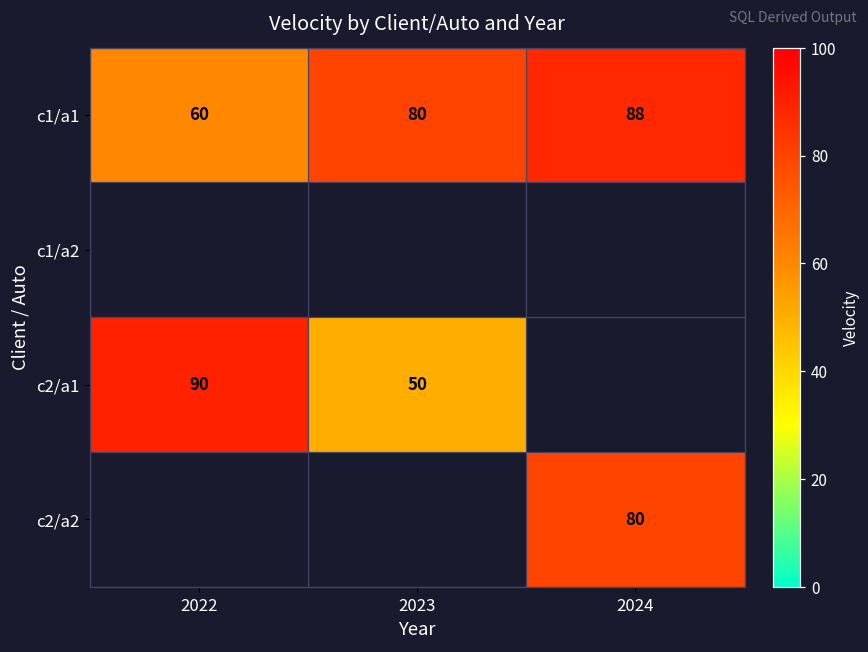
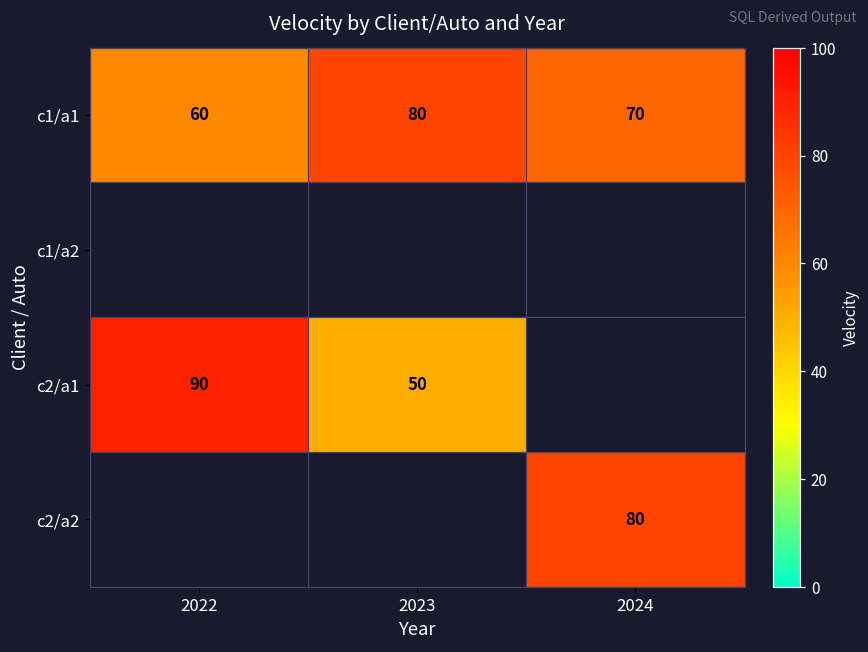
c1/a1, 2024: 88 -> 70
